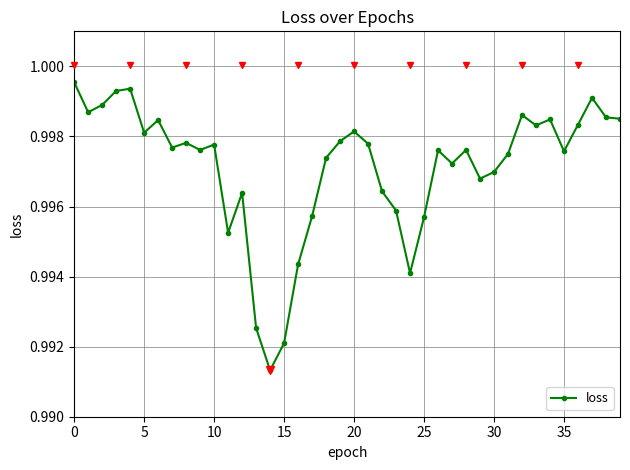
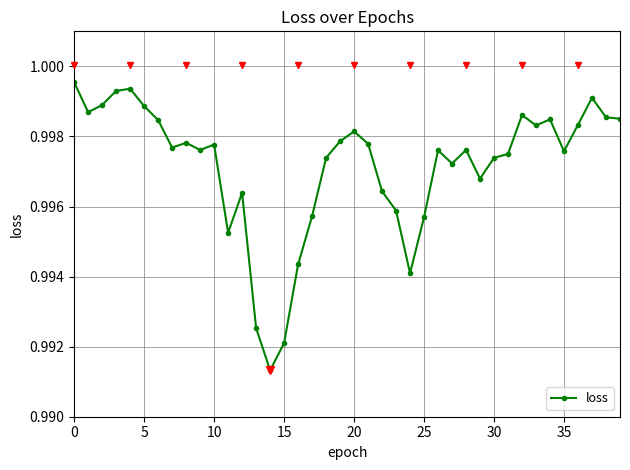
loss, 5: 0.9981 -> 0.9989
loss, 30: 0.9970 -> 0.9974
